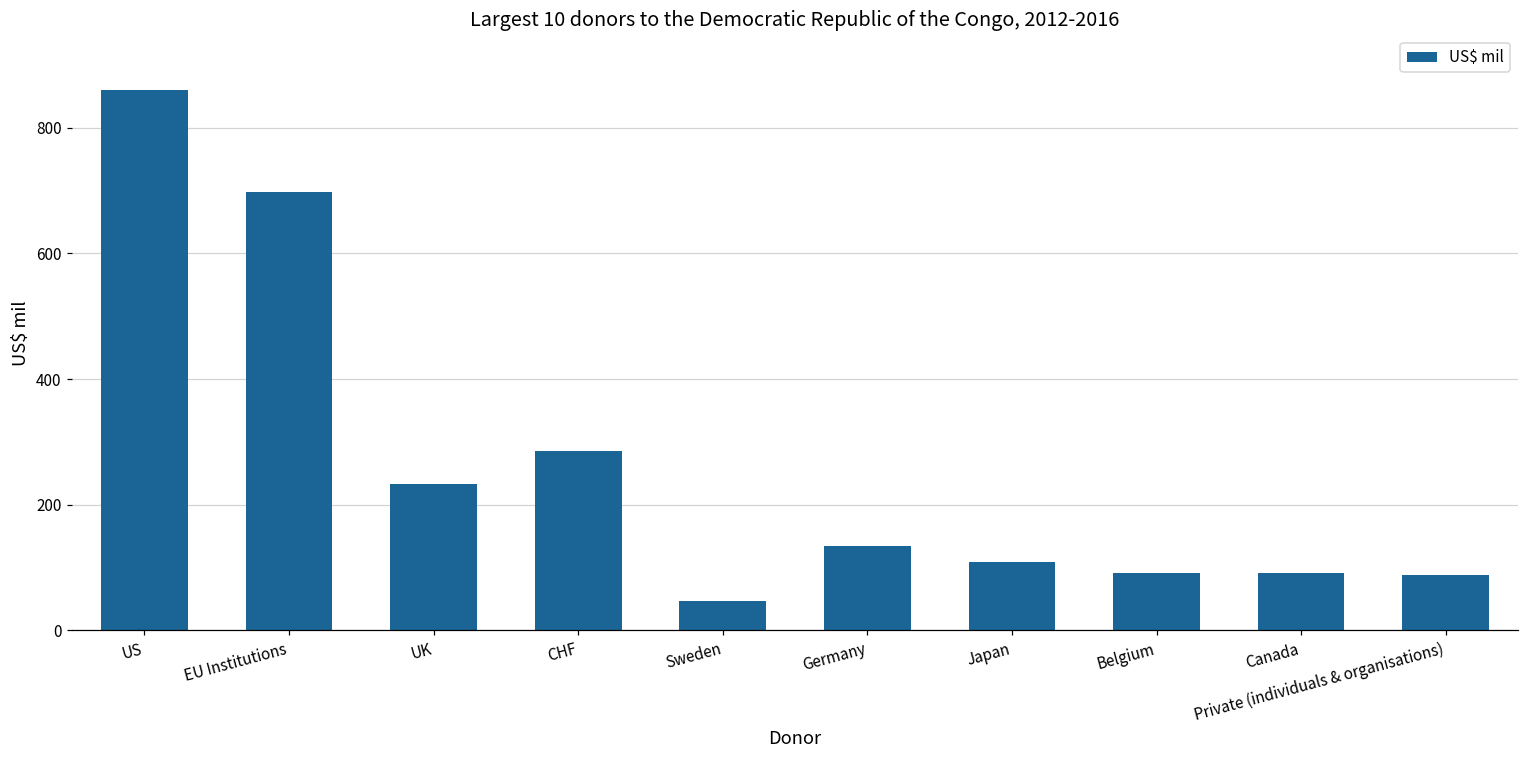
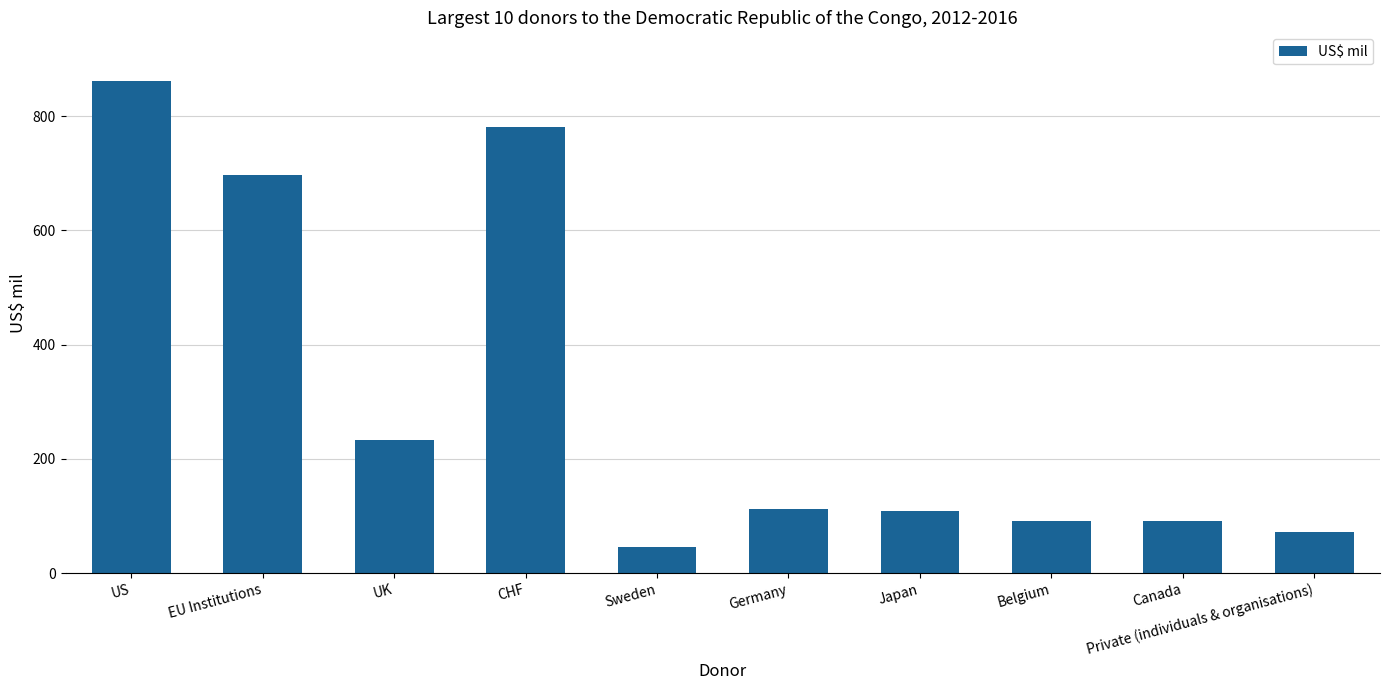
CHF: 290 -> 780
Germany: 130 -> 110
Private (individuals & organisations): 90 -> 70
